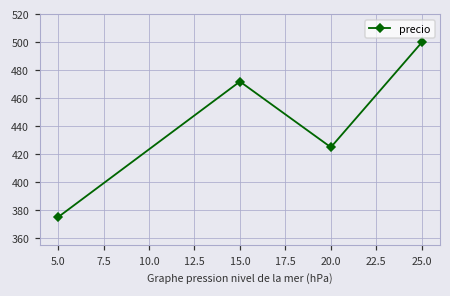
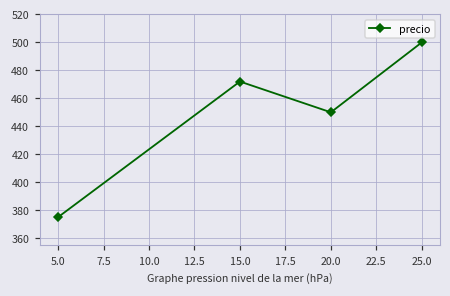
20.0: 425 -> 450
